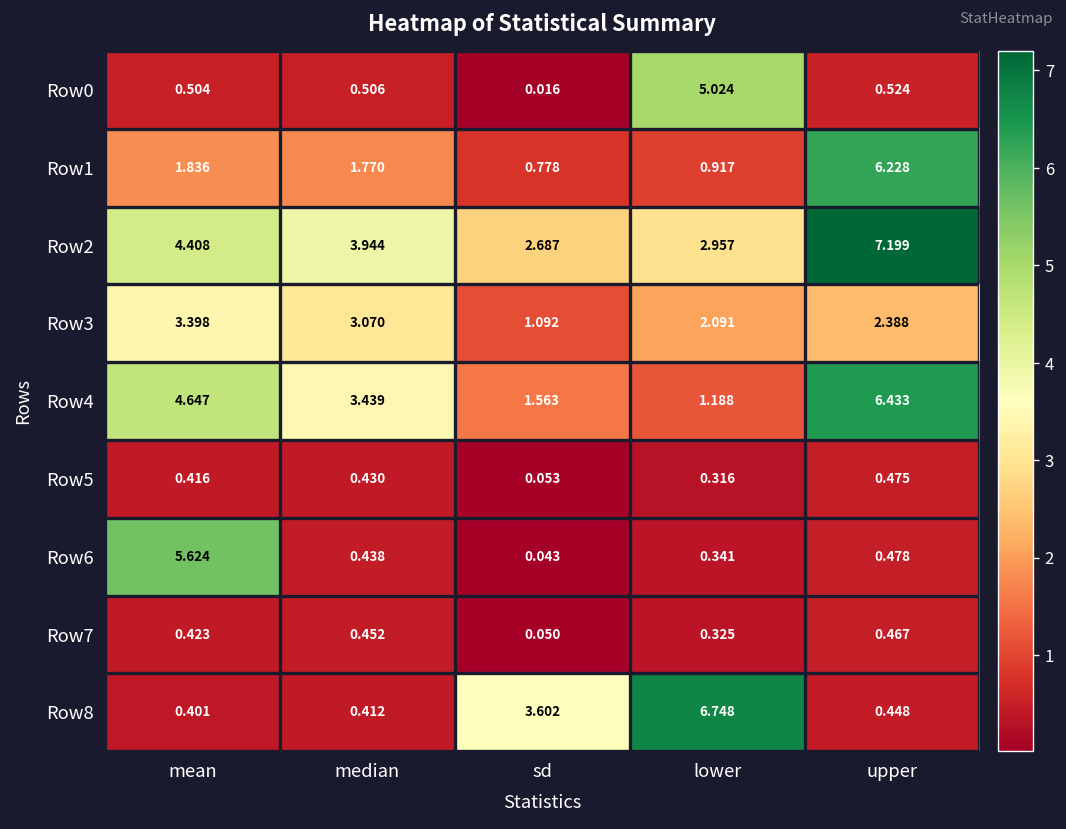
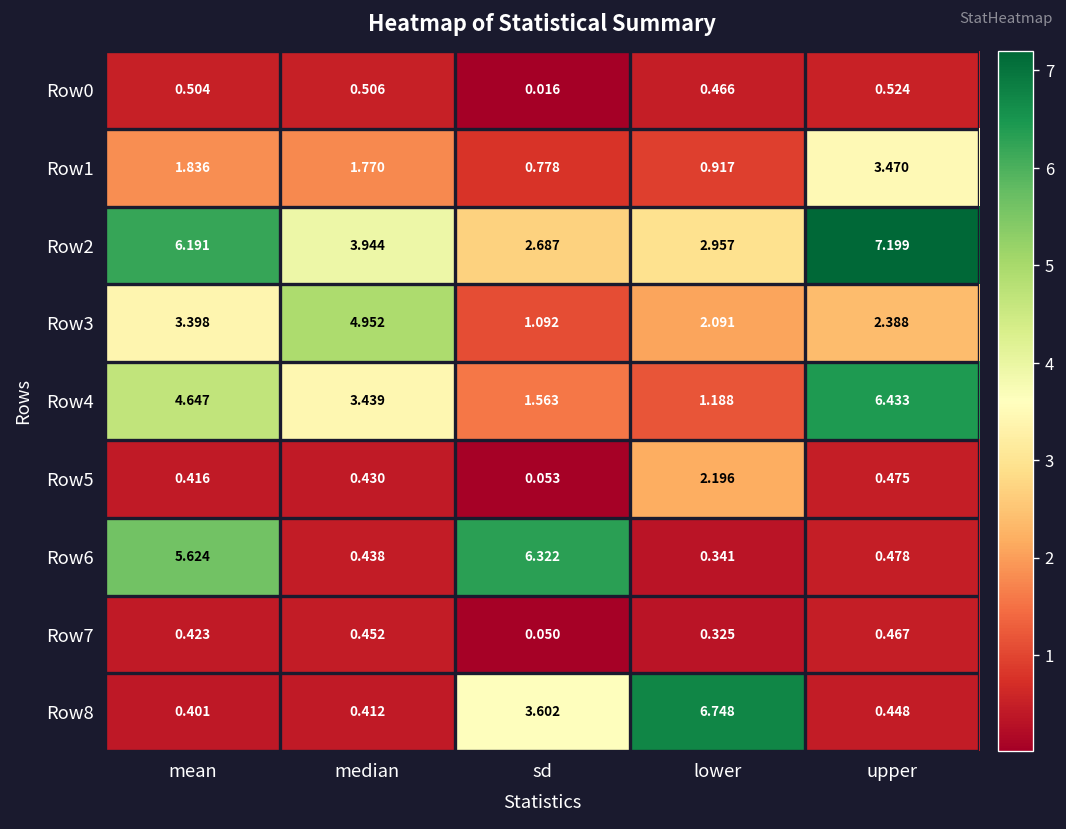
Row0, lower: 5.024 -> 0.466
Row1, upper: 6.228 -> 3.470
Row2, mean: 4.408 -> 6.191
Row3, median: 3.070 -> 4.952
Row5, lower: 0.316 -> 2.196
Row6, sd: 0.043 -> 6.322
